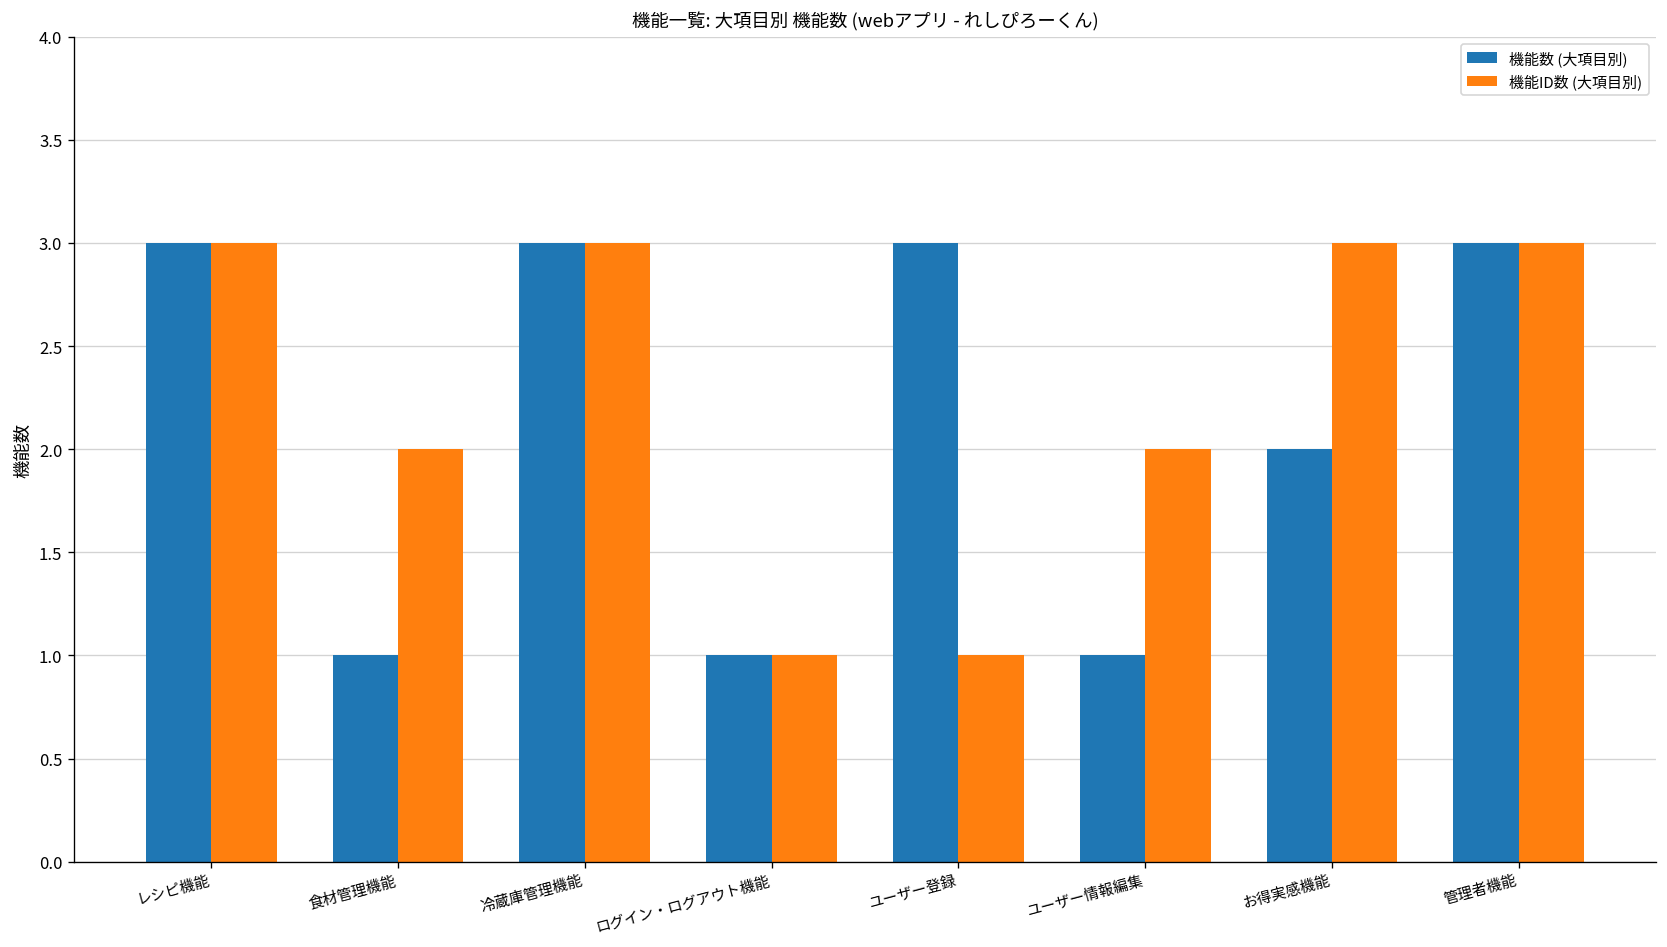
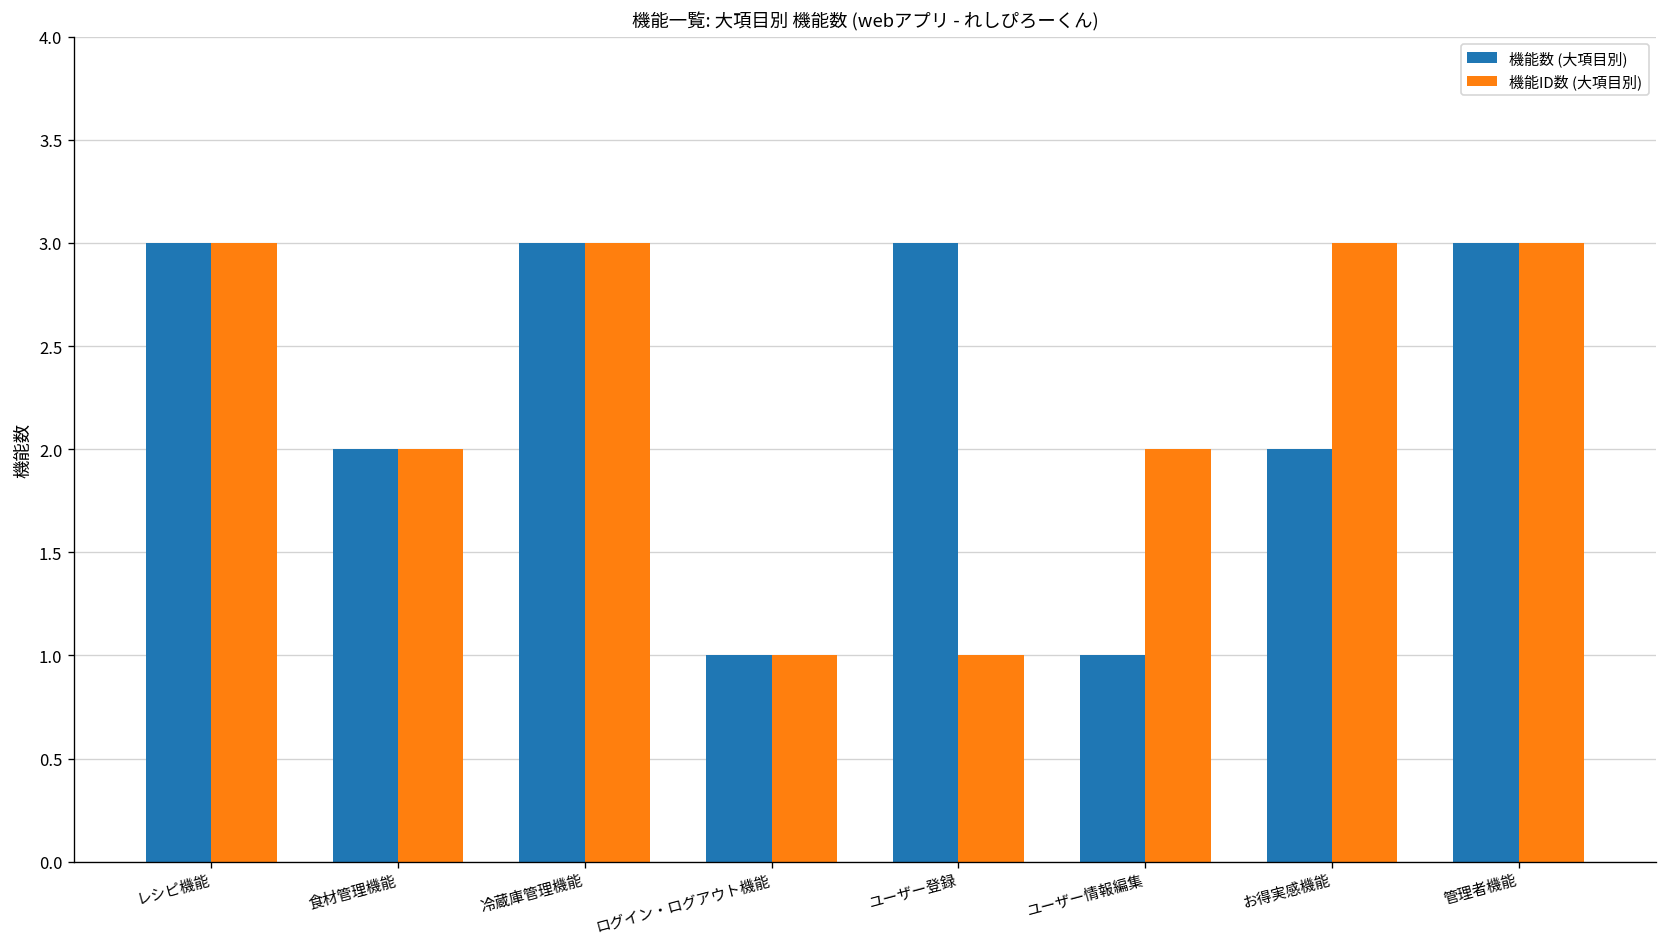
機能数 (大項目別), 食材管理機能: 1 -> 2
